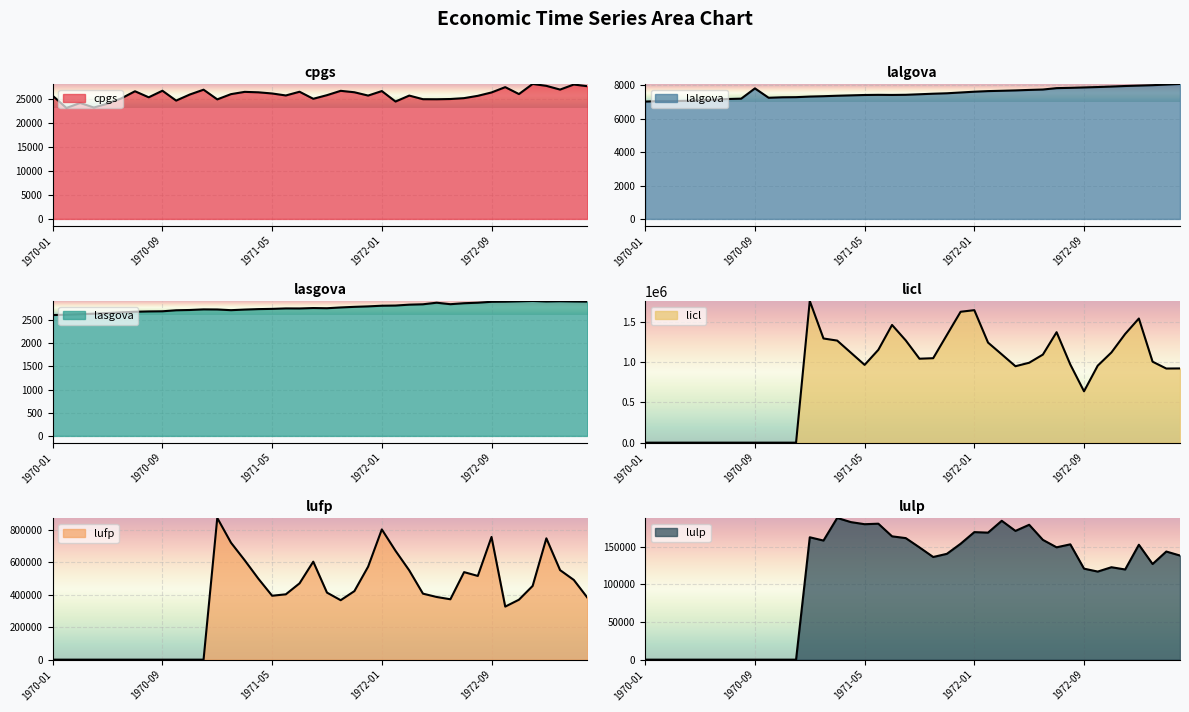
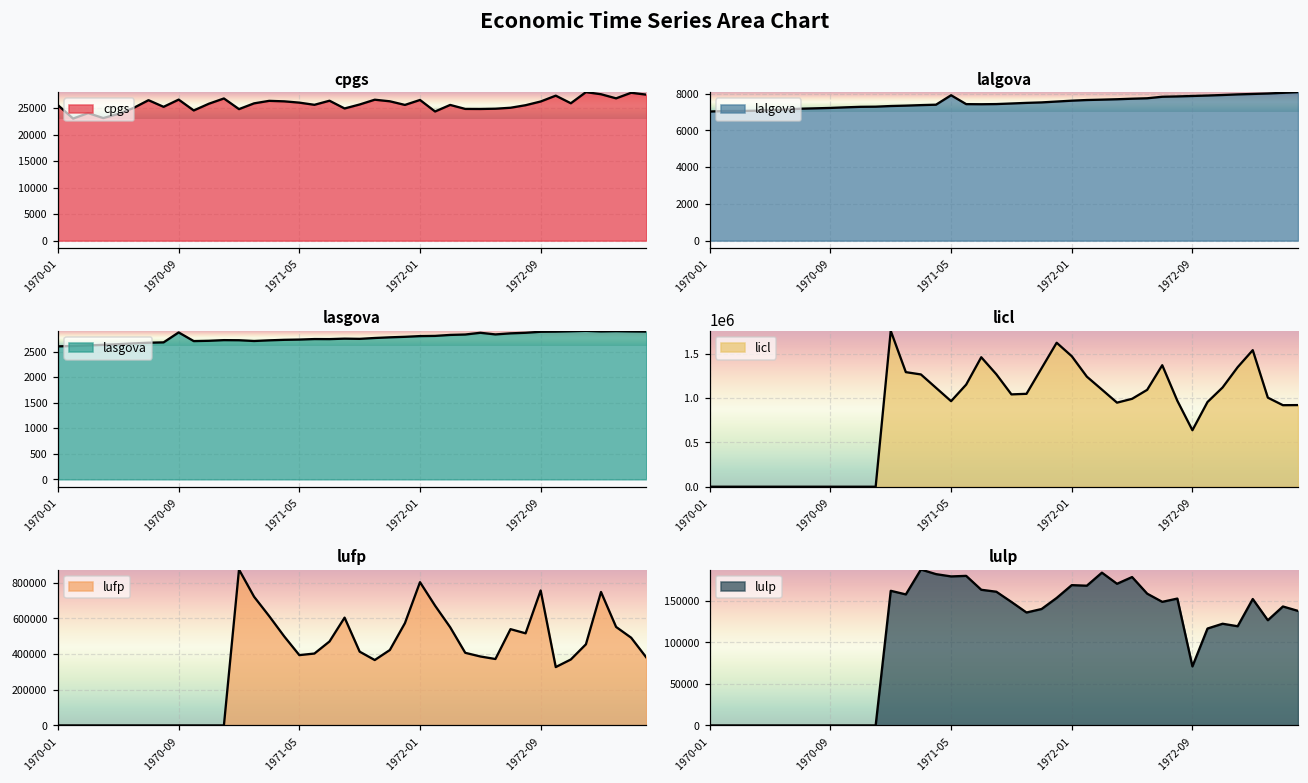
lalgova, 1970-09: 7800 -> 7200
lalgova, 1971-05: 7400 -> 7900
lasgova, 1970-09: 2700 -> 2900
licl, 1972-01: 1600000 -> 1500000
lulp, 1972-09: 120000 -> 70000
